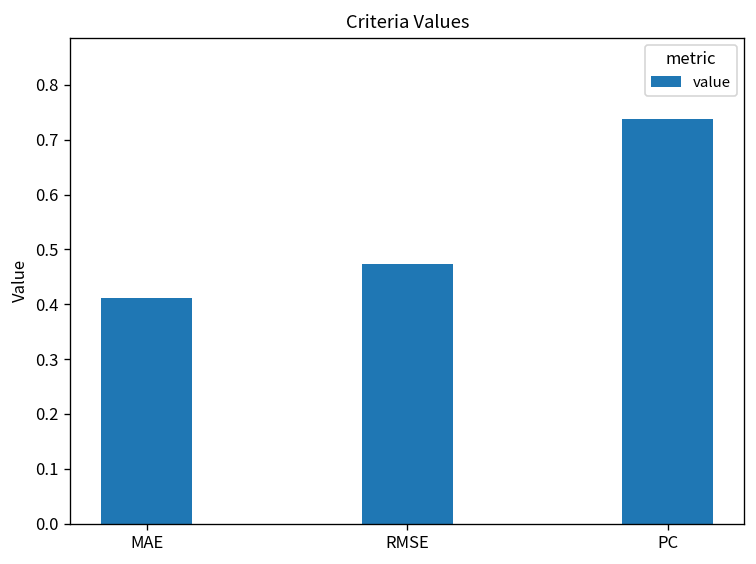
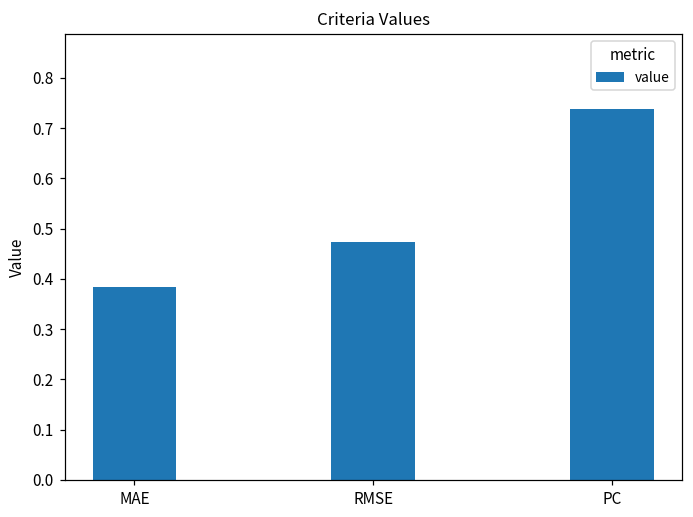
MAE: 0.41 -> 0.38
